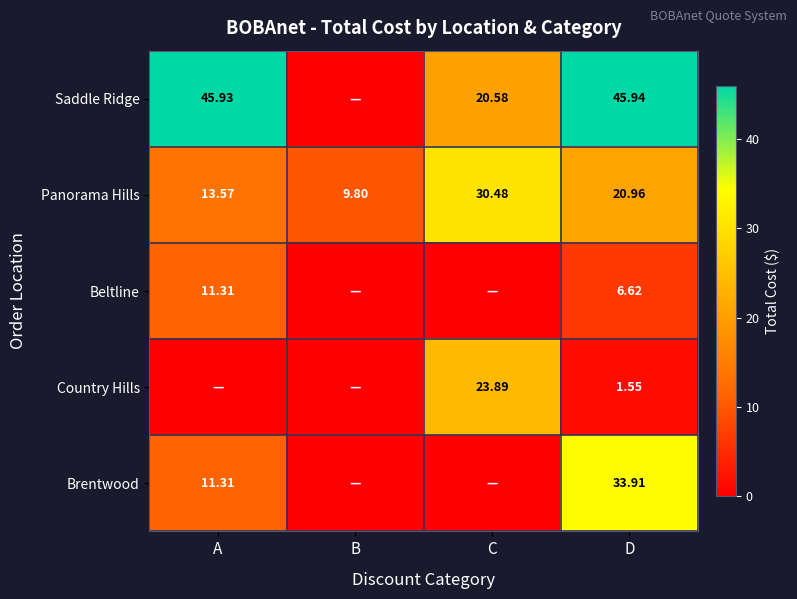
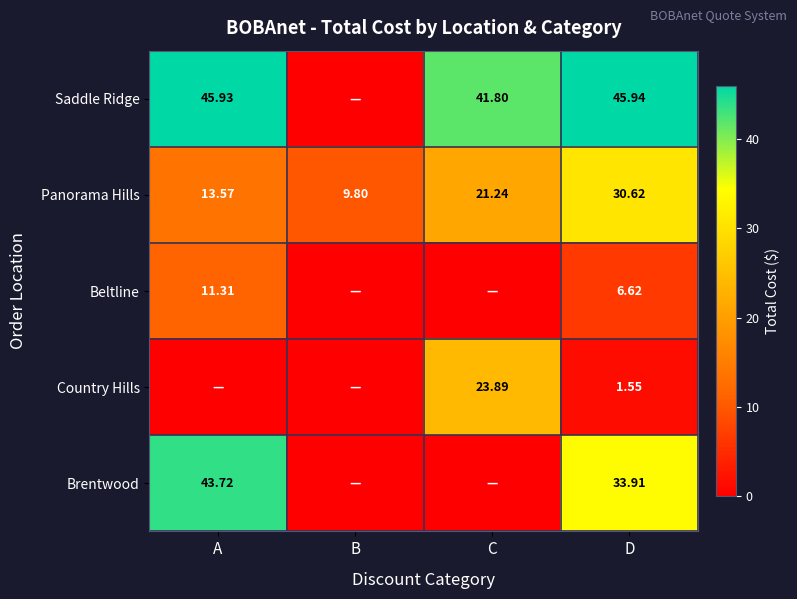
Saddle Ridge, C: 20.58 -> 41.80
Panorama Hills, C: 30.48 -> 21.24
Panorama Hills, D: 20.96 -> 30.62
Brentwood, A: 11.31 -> 43.72
